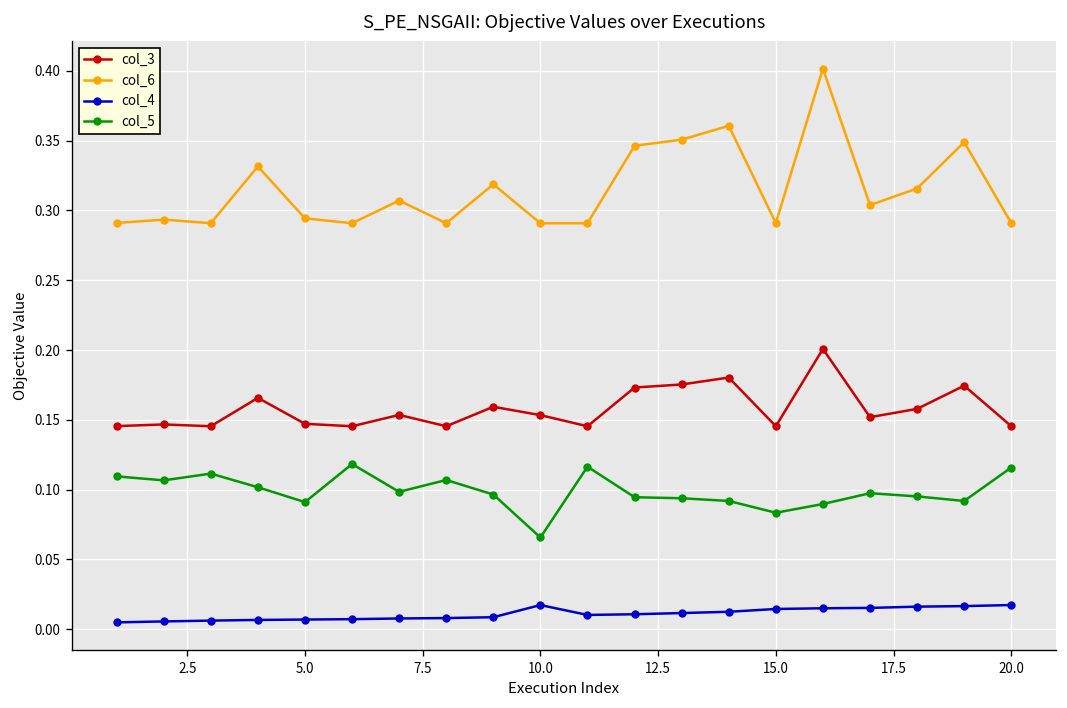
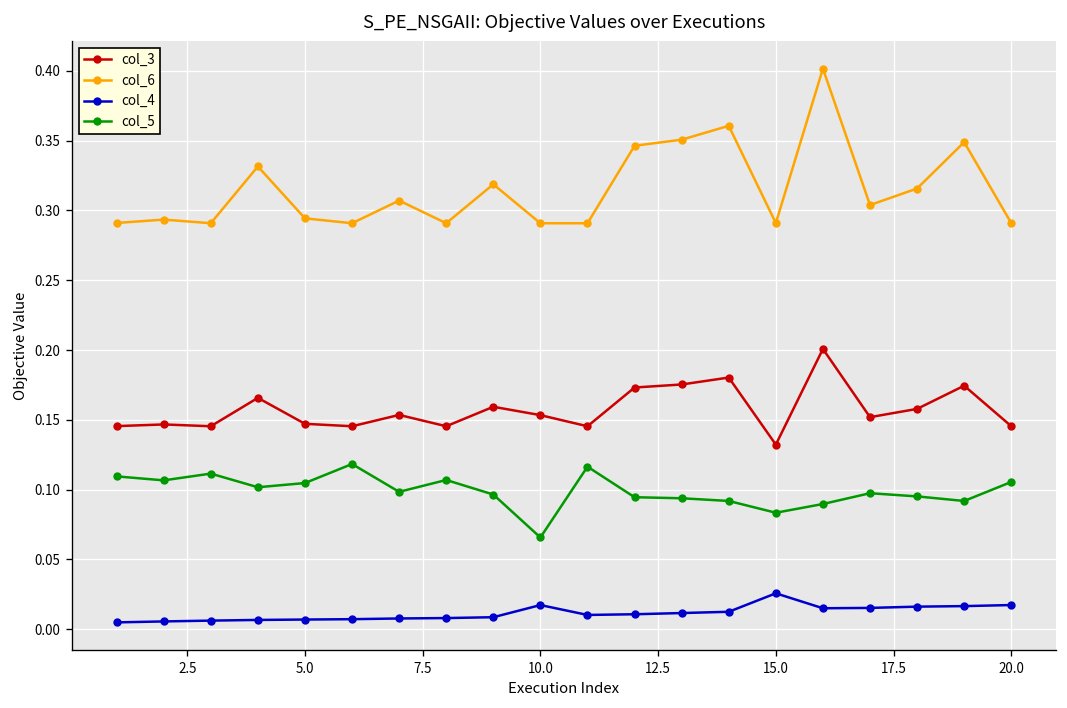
col_5, 5.0: 0.091 -> 0.105
col_3, 15.0: 0.145 -> 0.132
col_4, 15.0: 0.015 -> 0.026
col_5, 20.0: 0.116 -> 0.106
